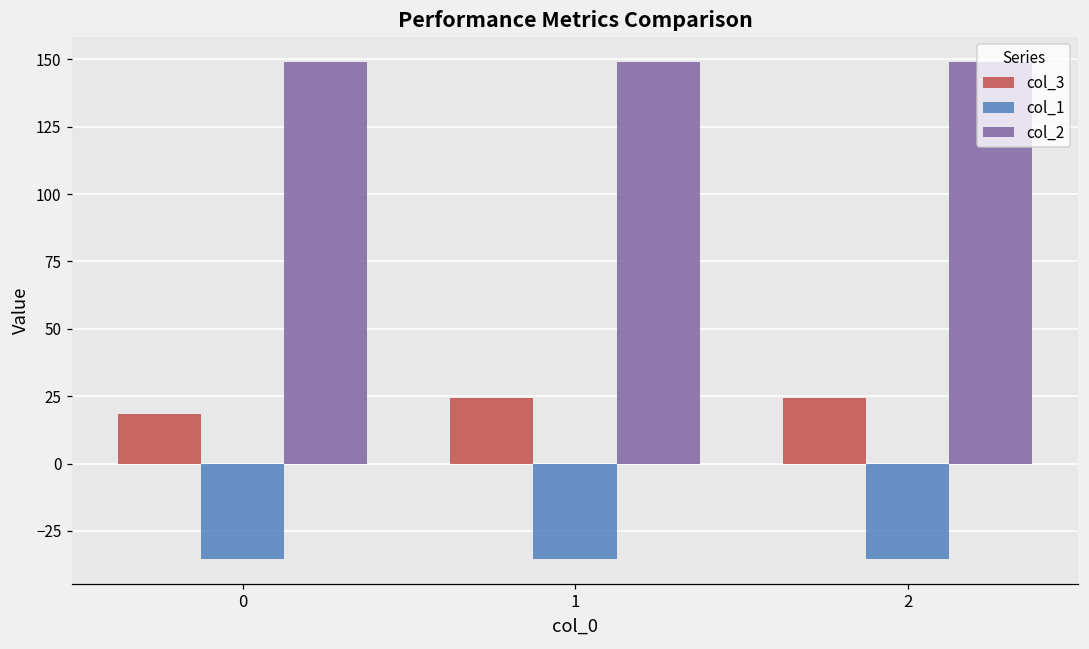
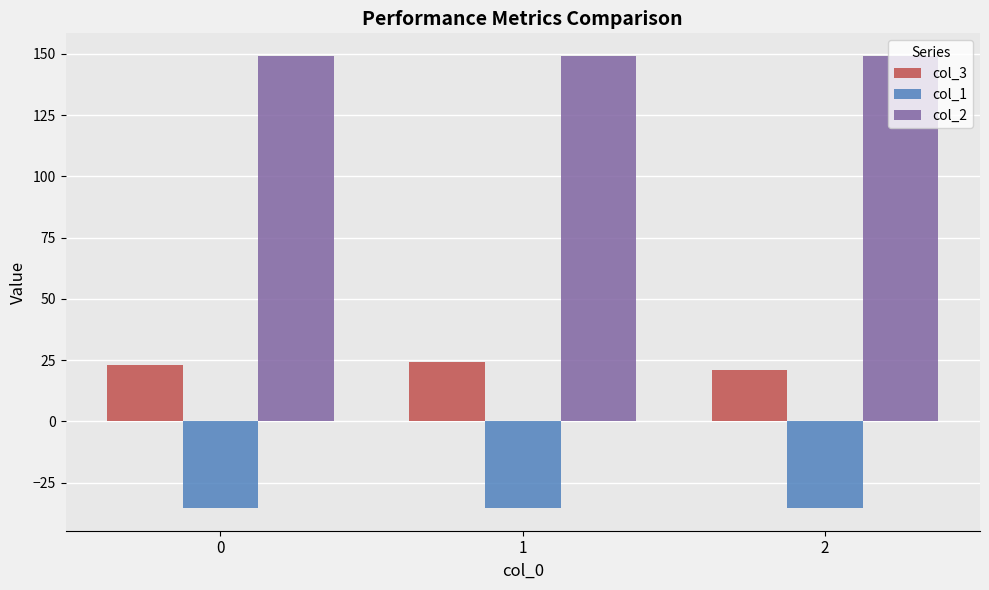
col_3, 0: 18 -> 23
col_3, 2: 24 -> 21
